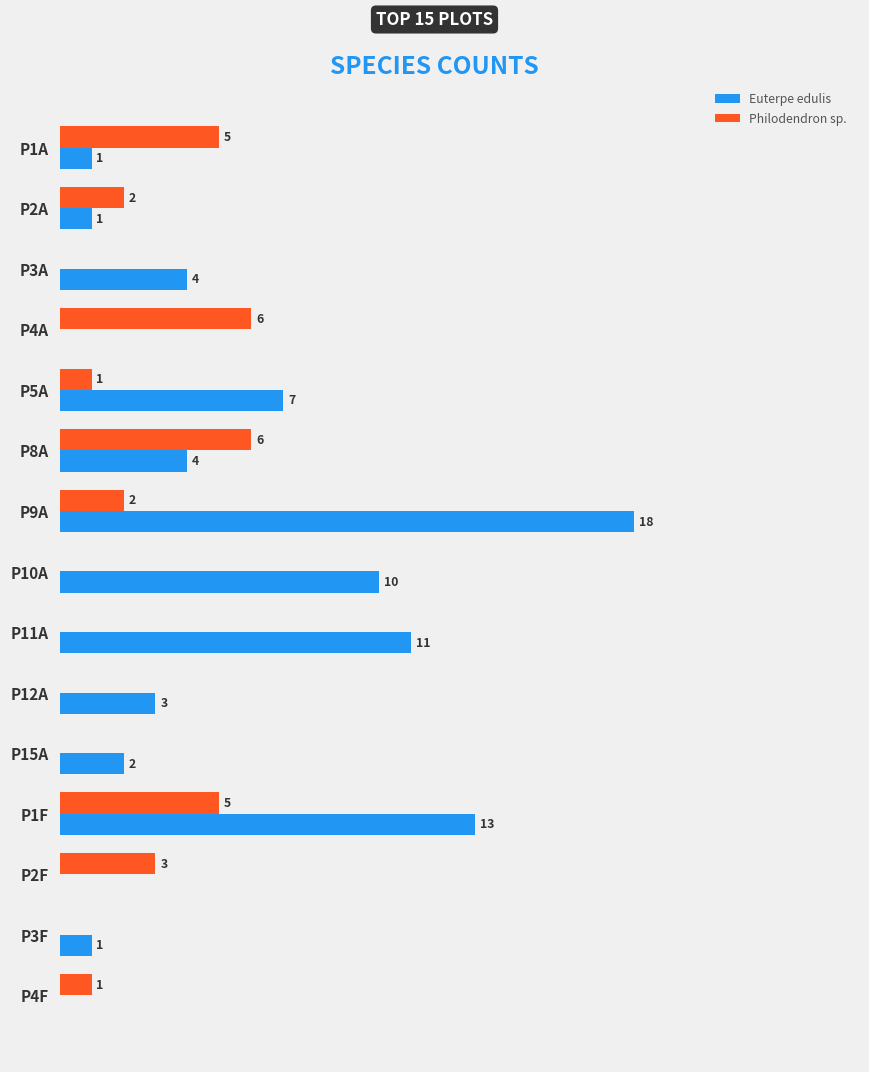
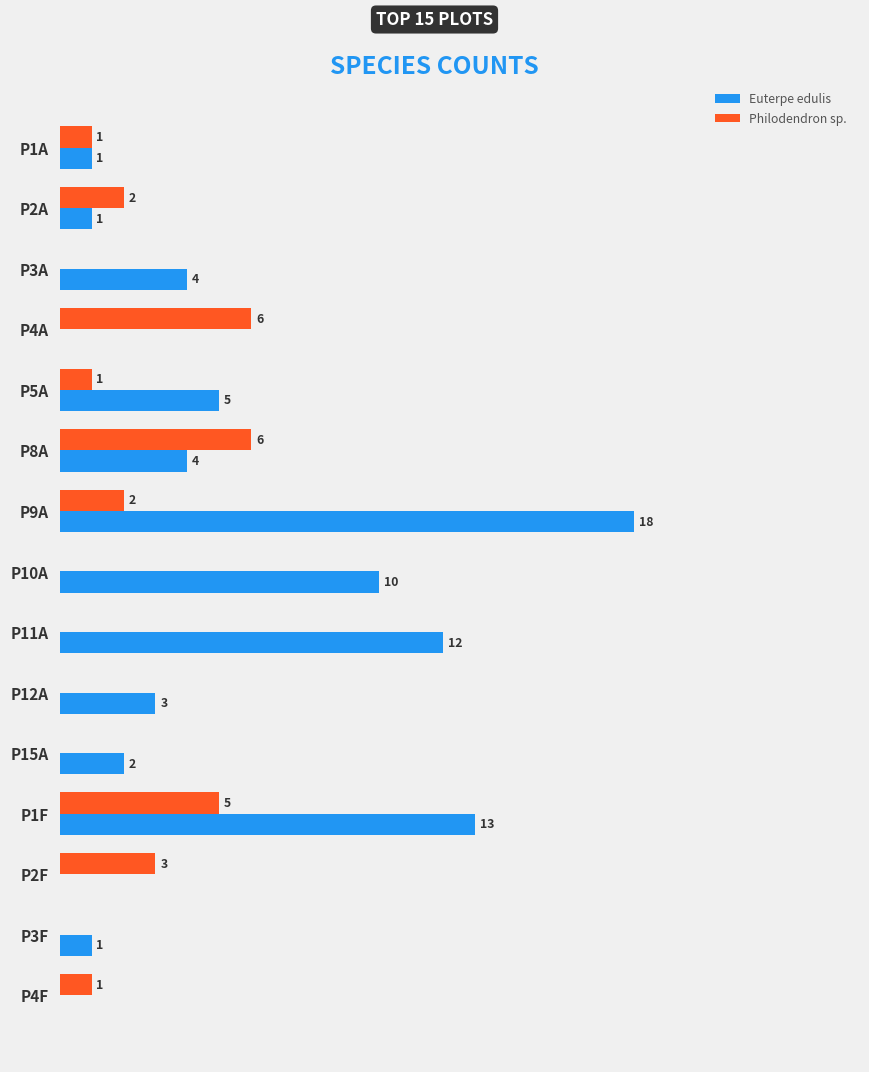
Philodendron sp., P1A: 5 -> 1
Euterpe edulis, P5A: 7 -> 5
Euterpe edulis, P11A: 11 -> 12
